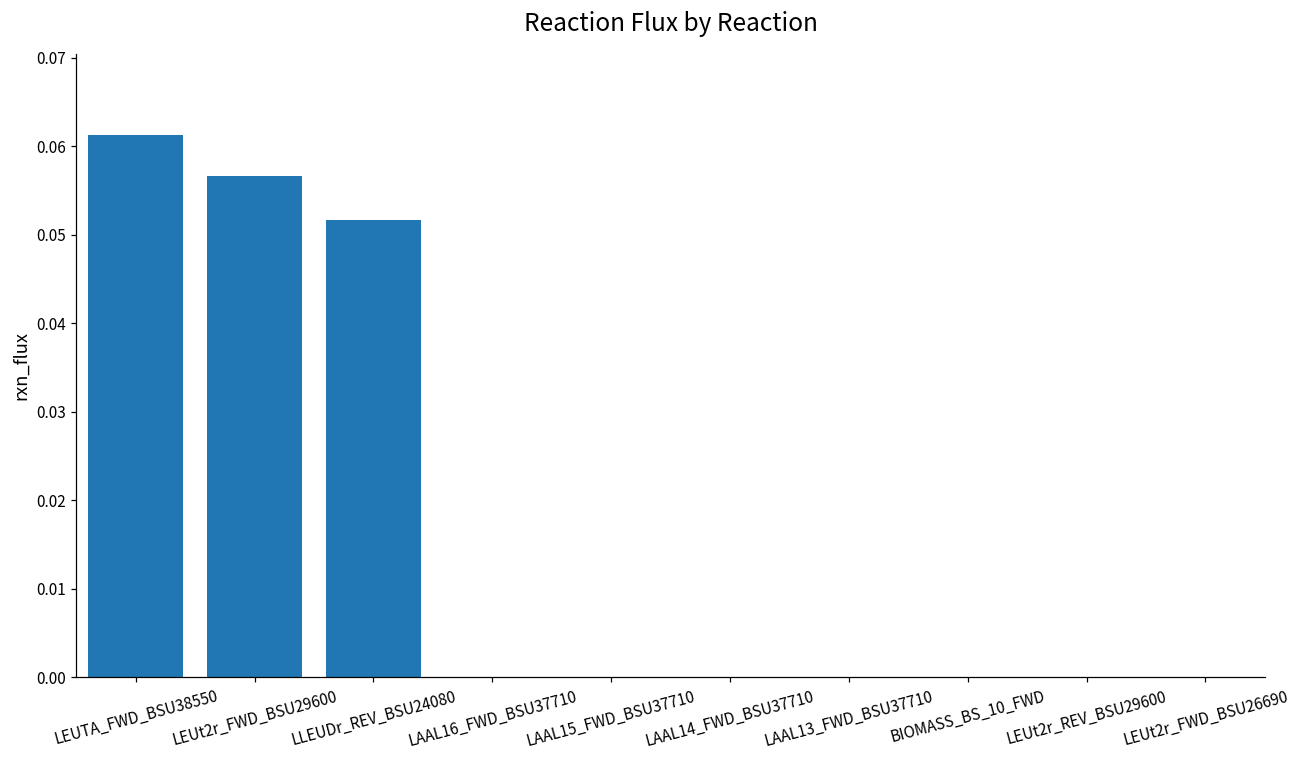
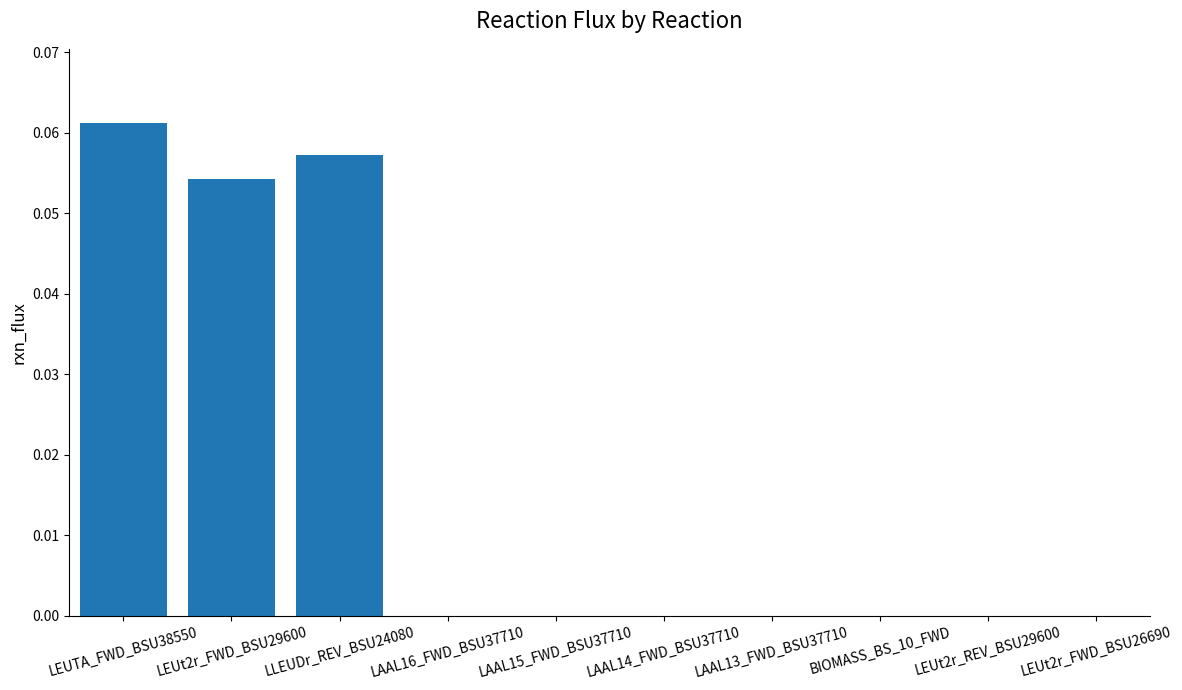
LEUt2r_FWD_BSU29600: 0.057 -> 0.054
LLEUDr_REV_BSU24080: 0.052 -> 0.057
